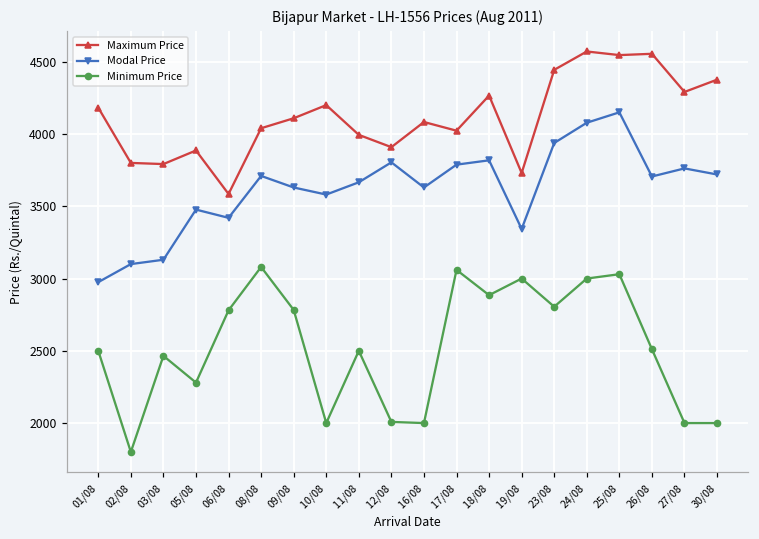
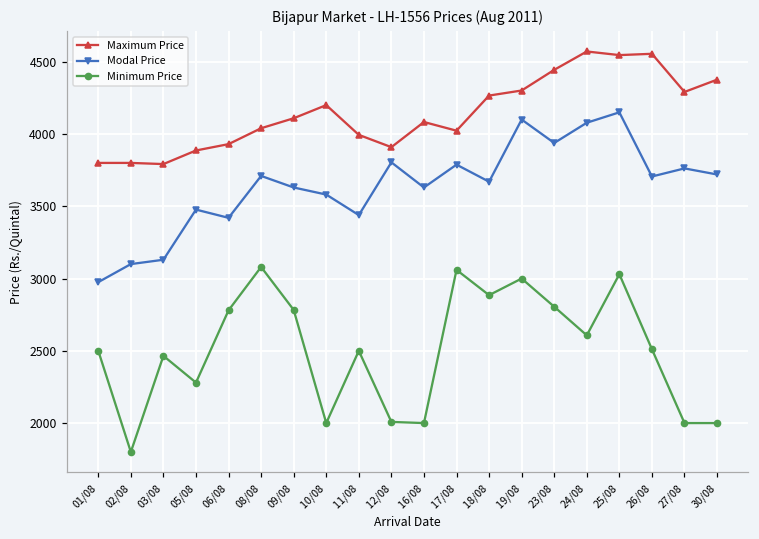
Maximum Price, 01/08: 4180 -> 3800
Maximum Price, 06/08: 3590 -> 3930
Modal Price, 11/08: 3670 -> 3440
Modal Price, 18/08: 3820 -> 3670
Maximum Price, 19/08: 3730 -> 4300
Modal Price, 19/08: 3340 -> 4100
Minimum Price, 24/08: 3000 -> 2610
